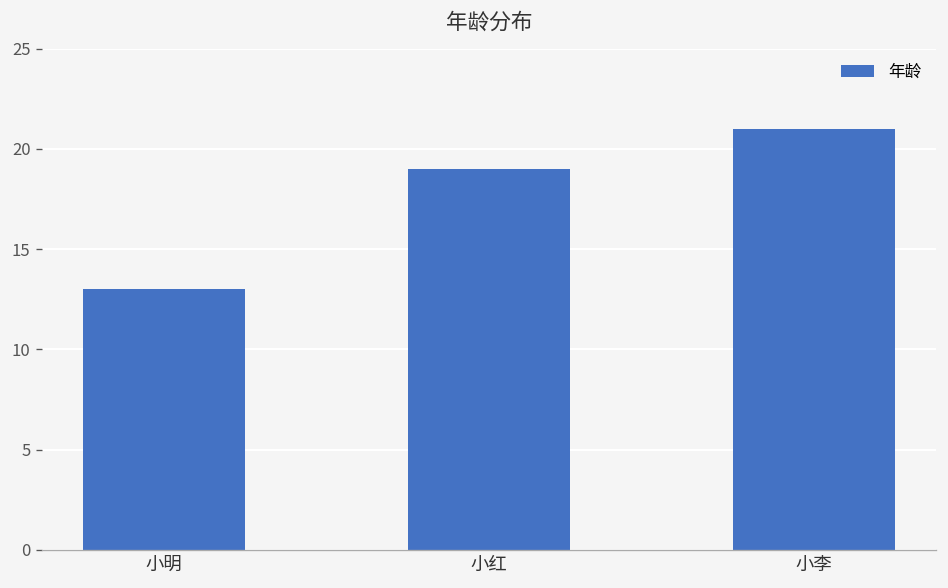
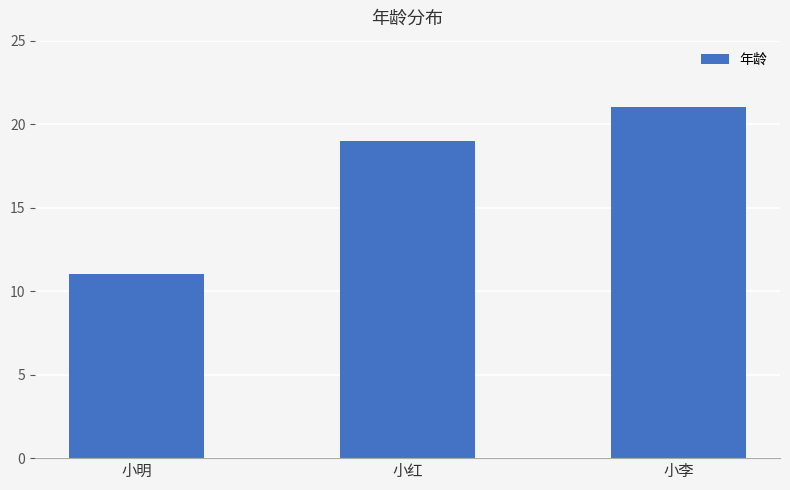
小明: 13 -> 11
